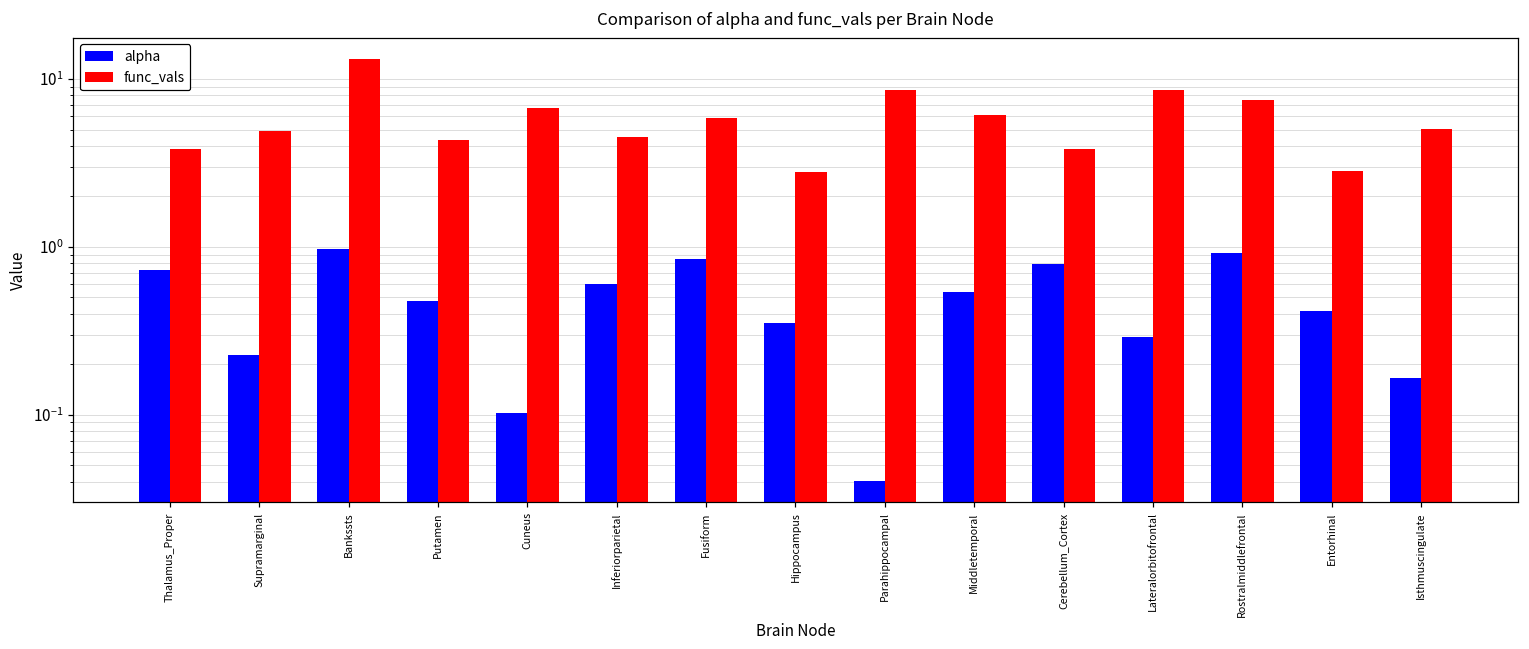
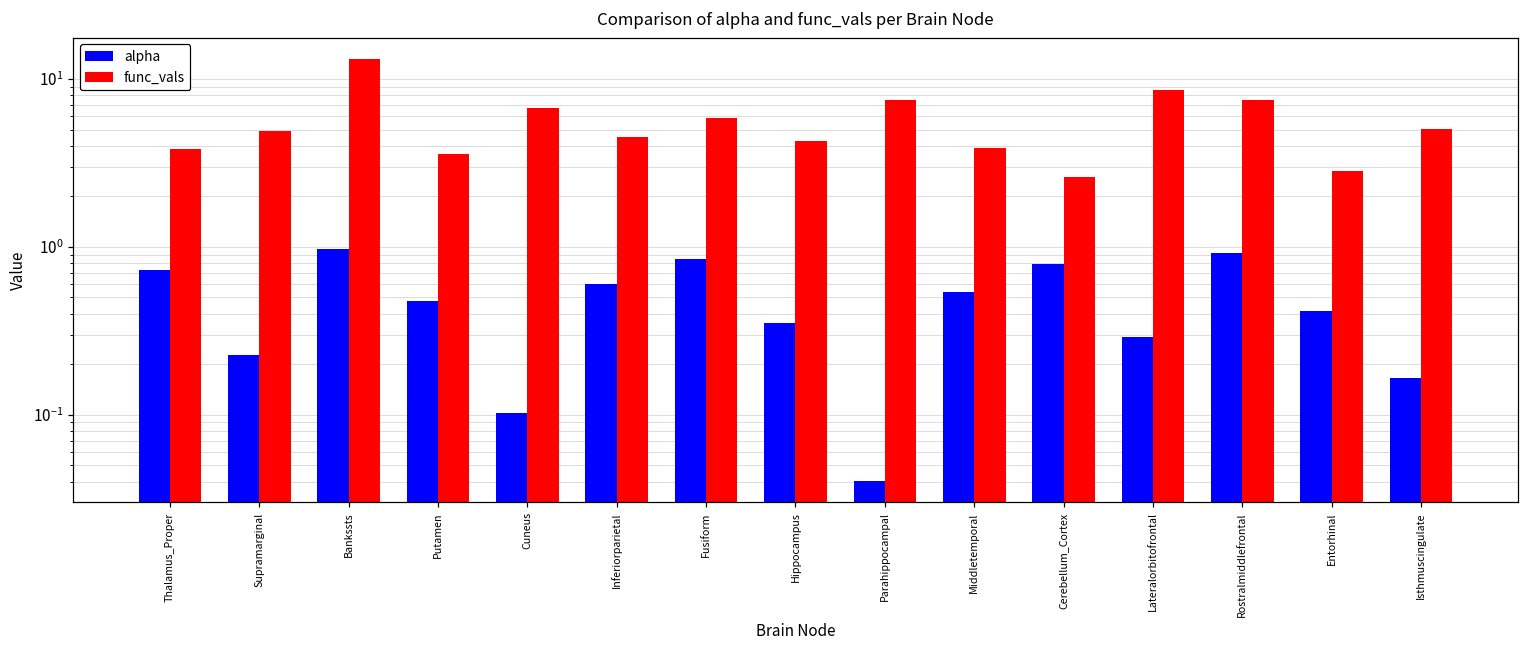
func_vals, Putamen: 4.3 -> 3.6
func_vals, Hippocampus: 2.8 -> 4.3
func_vals, Parahippocampal: 9 -> 8
func_vals, Middletemporal: 6.1 -> 3.9
func_vals, Cerebellum_Cortex: 3.8 -> 2.6
